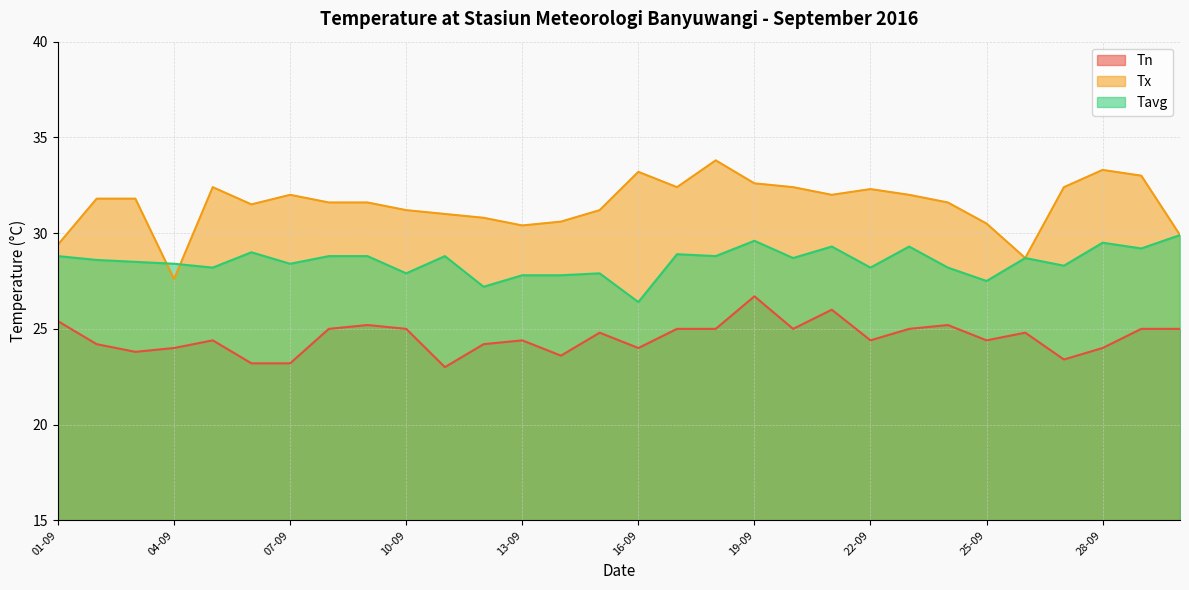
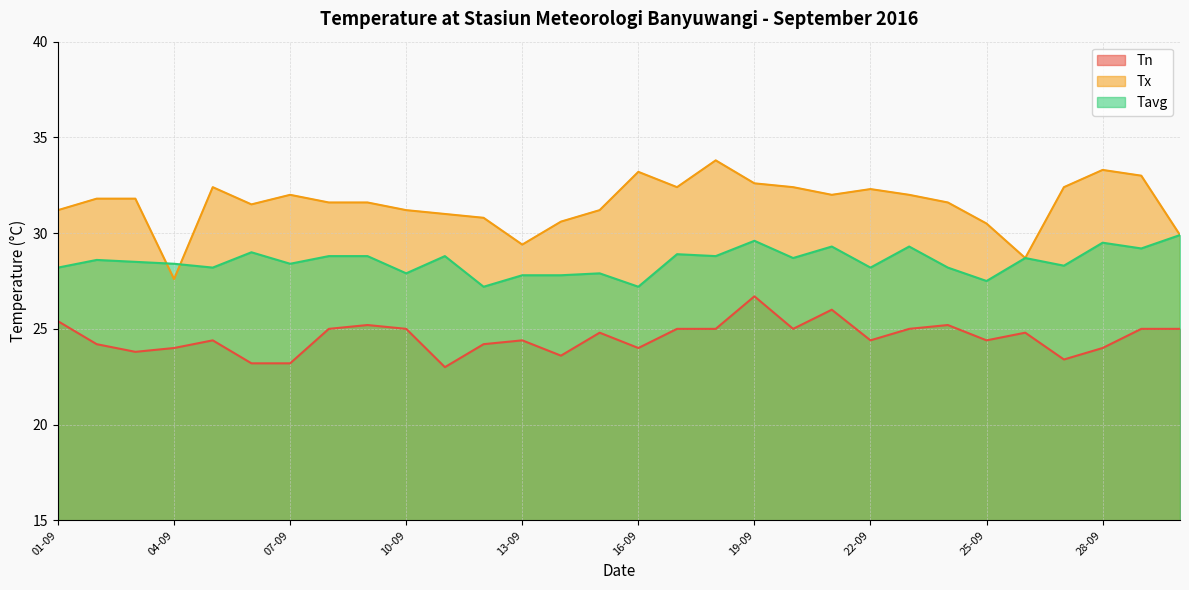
Tx, 01-09: 29.4 -> 31.2
Tavg, 01-09: 28.8 -> 28.2
Tx, 13-09: 30.4 -> 29.4
Tavg, 16-09: 26.4 -> 27.2
